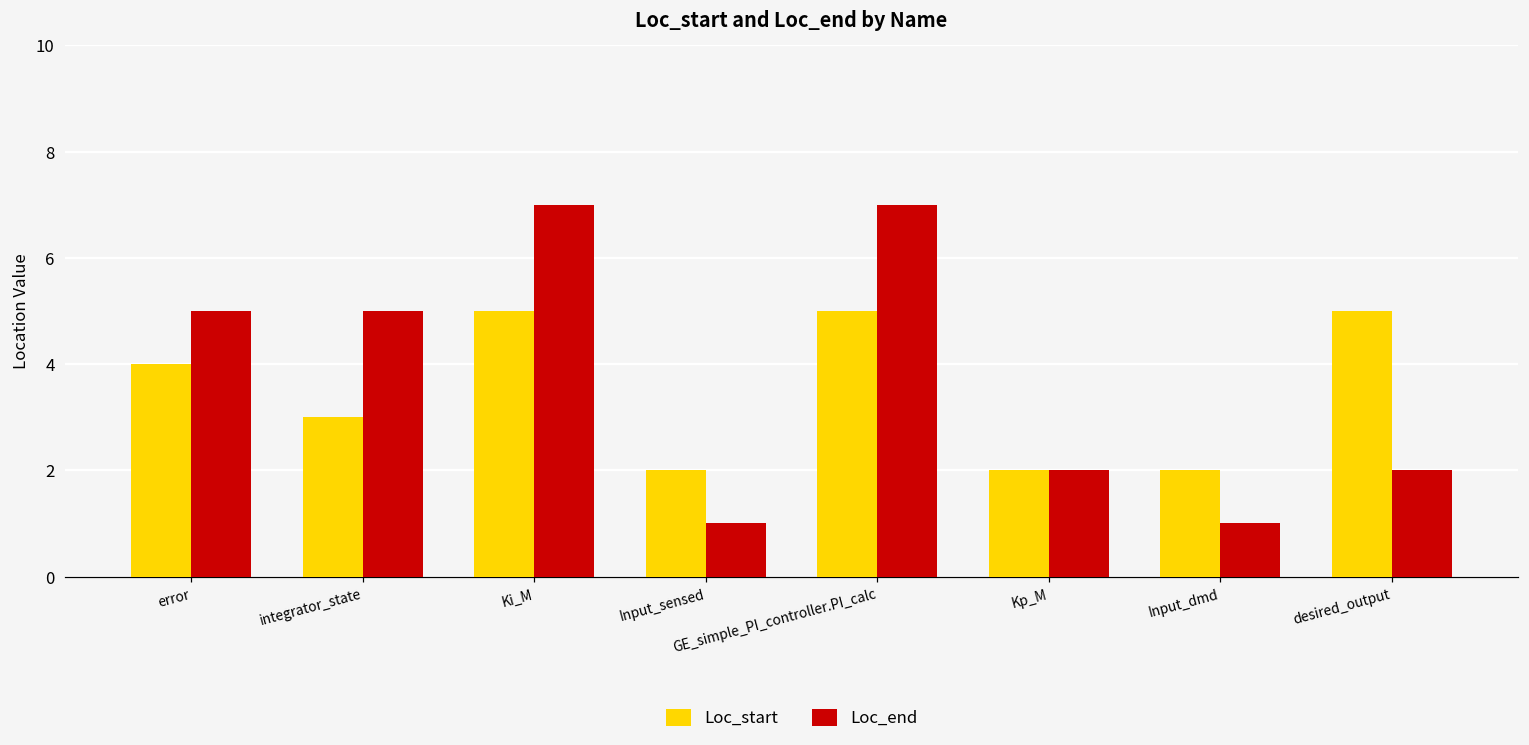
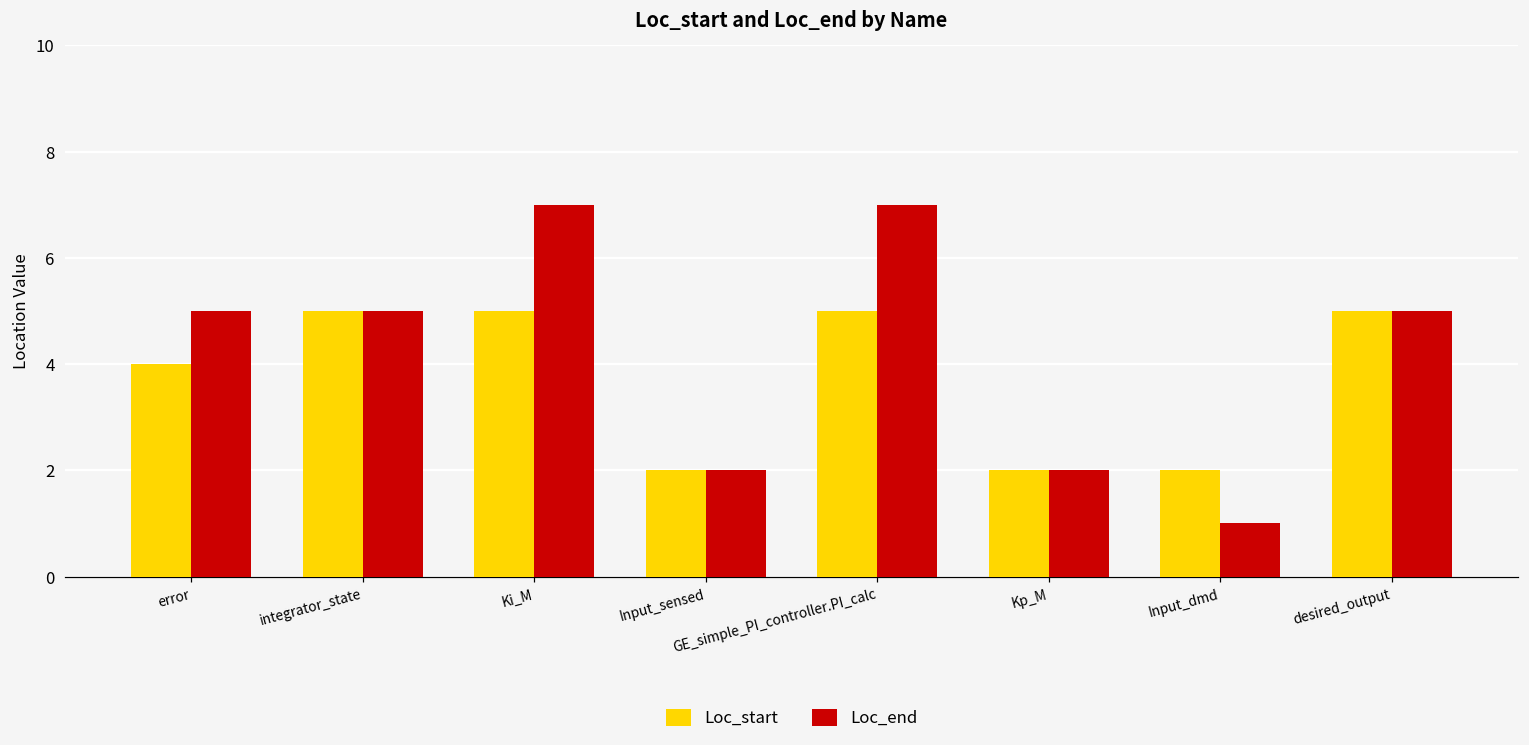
Loc_start, integrator_state: 3 -> 5
Loc_end, Input_sensed: 1 -> 2
Loc_end, desired_output: 2 -> 5
